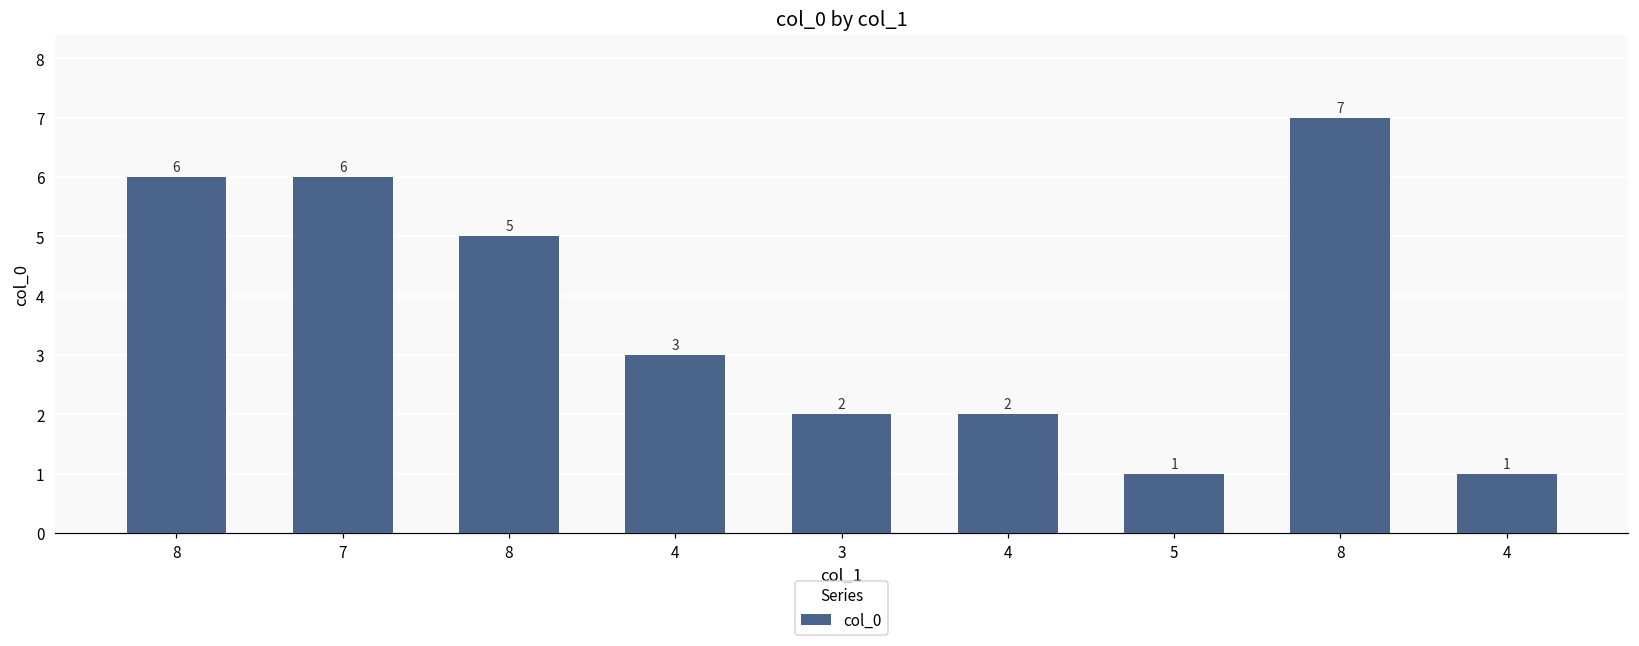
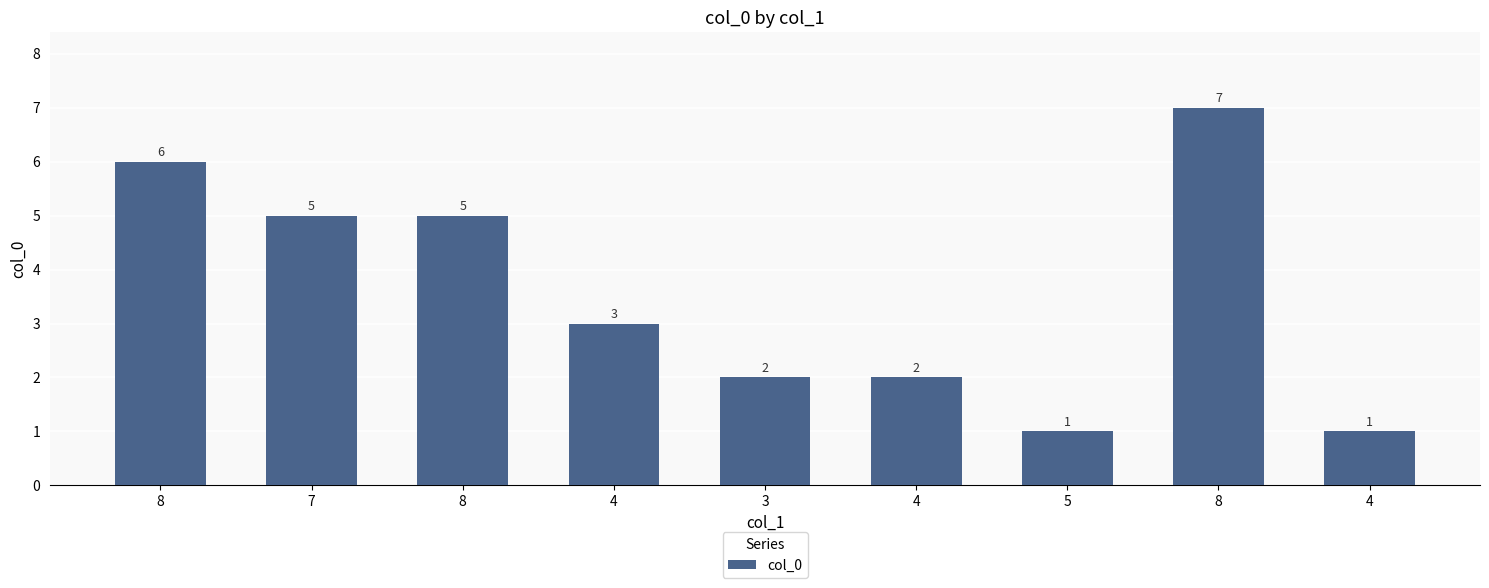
7: 6 -> 5
